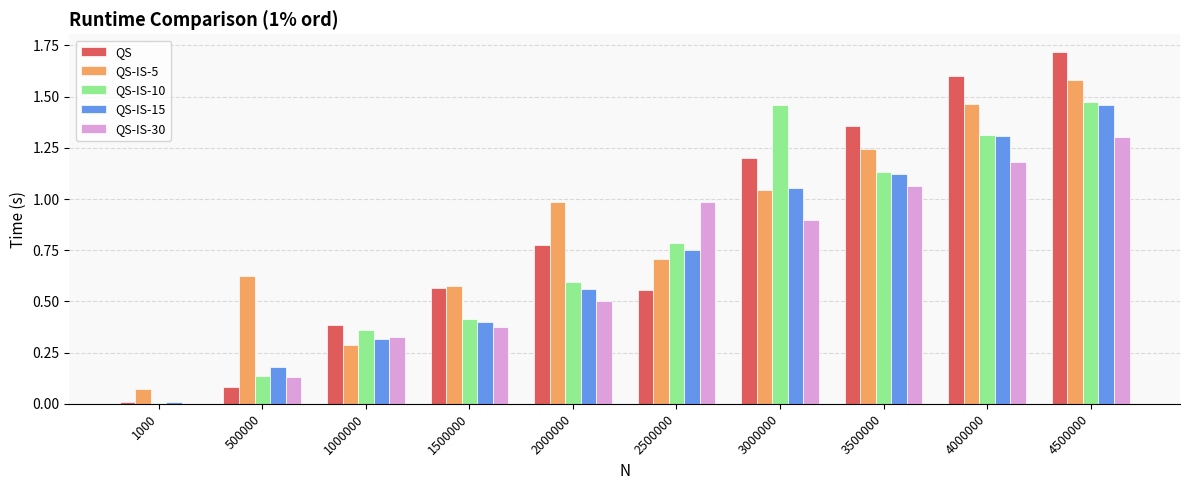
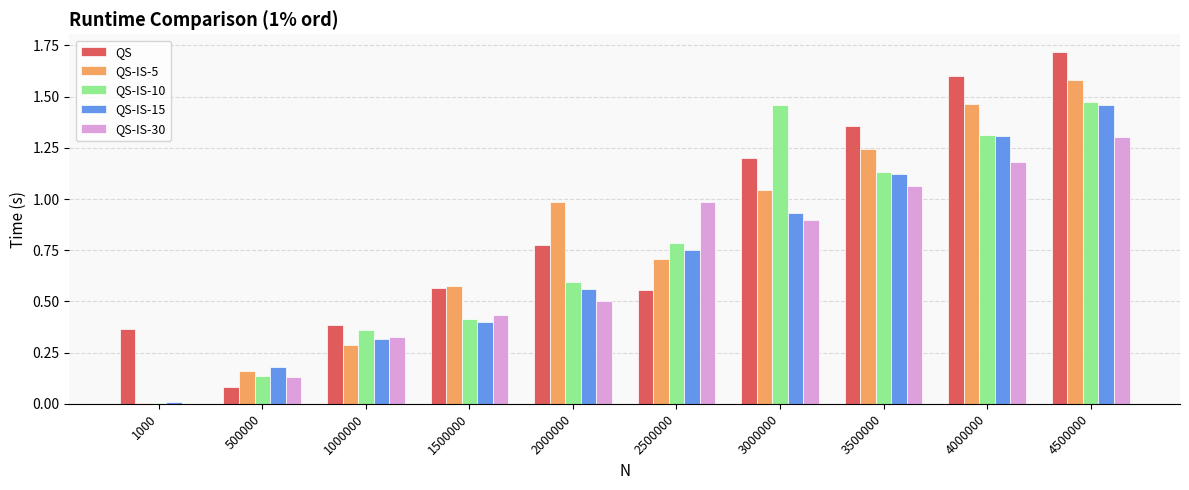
QS, 1000: 0.01 -> 0.37
QS-IS-5, 1000: 0.07 -> 0.00
QS-IS-5, 500000: 0.62 -> 0.16
QS-IS-30, 1500000: 0.37 -> 0.44
QS-IS-15, 3000000: 1.06 -> 0.93
